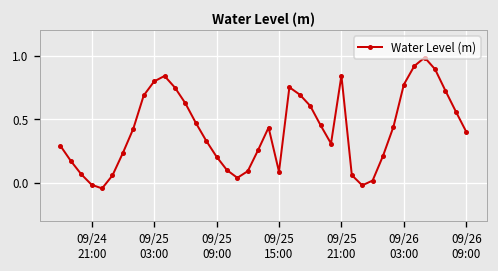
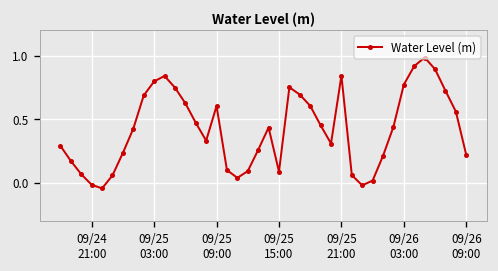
09/25 09:00: 0.20 -> 0.60
09/26 09:00: 0.40 -> 0.22
